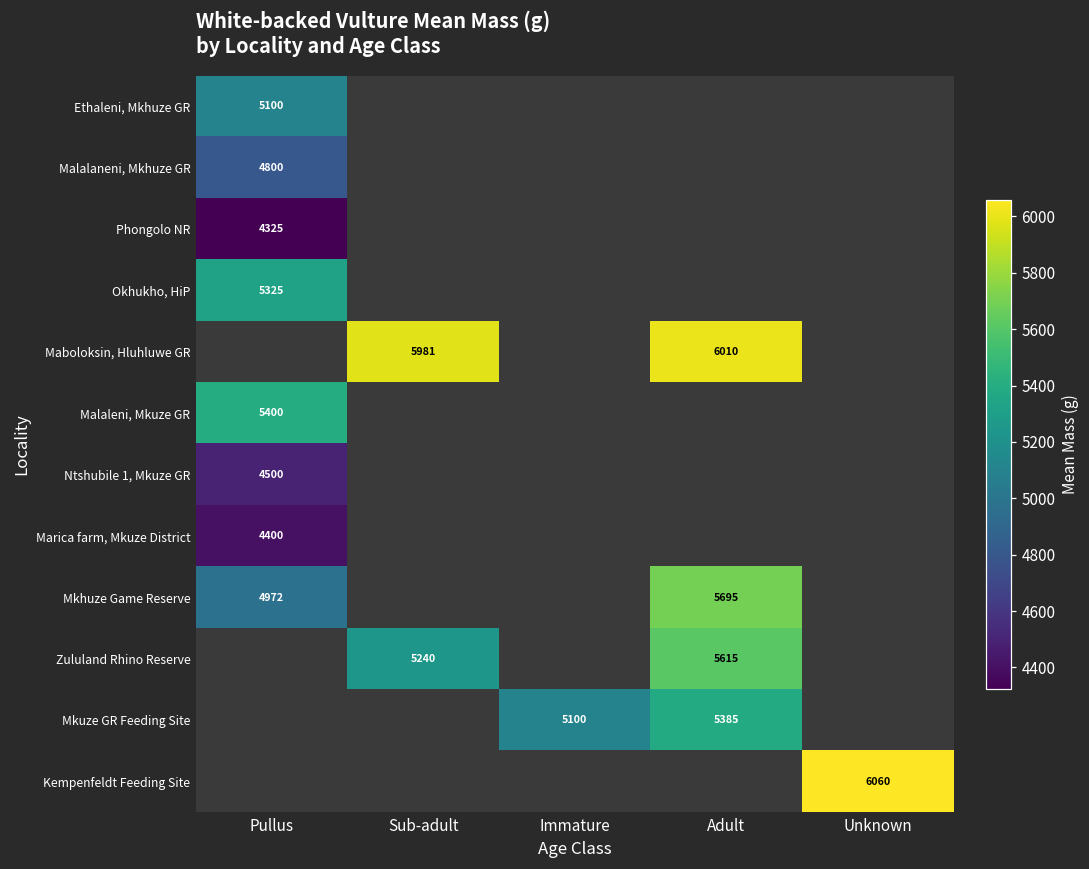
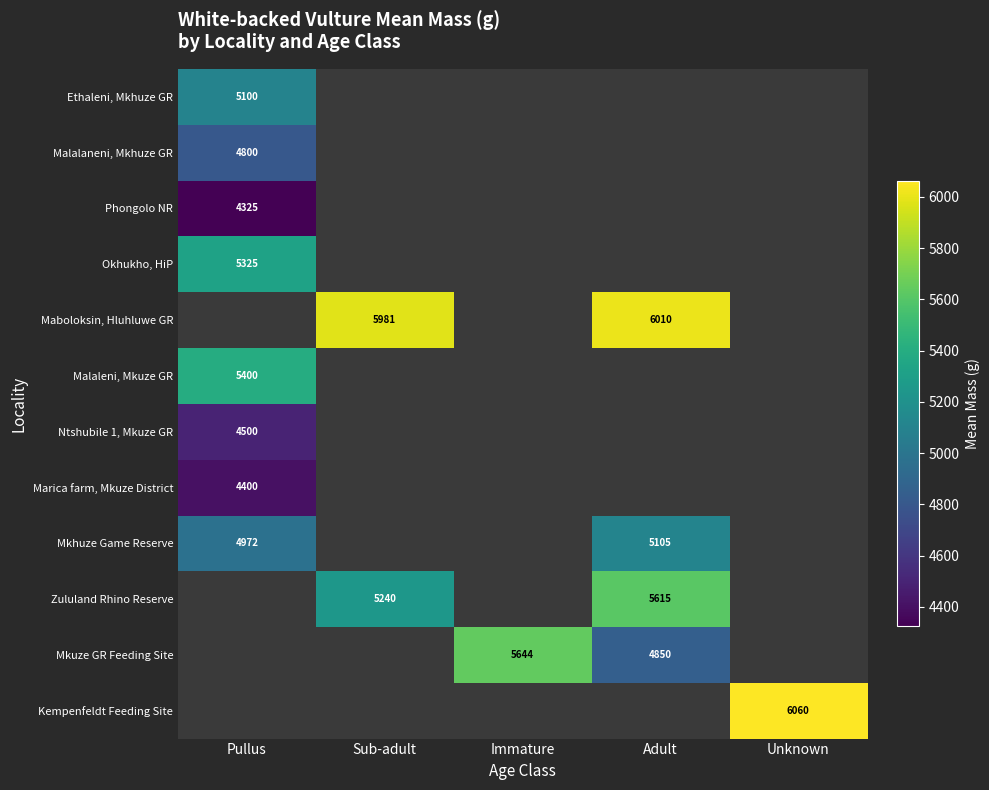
Mkhuze Game Reserve, Adult: 5695 -> 5105
Mkuze GR Feeding Site, Immature: 5100 -> 5644
Mkuze GR Feeding Site, Adult: 5385 -> 4850
